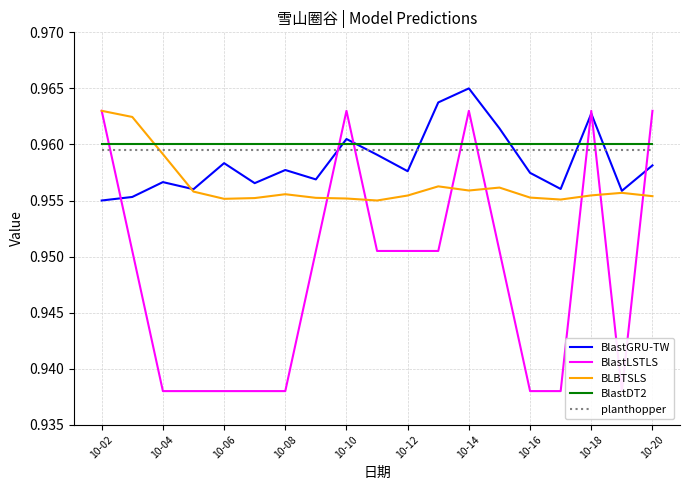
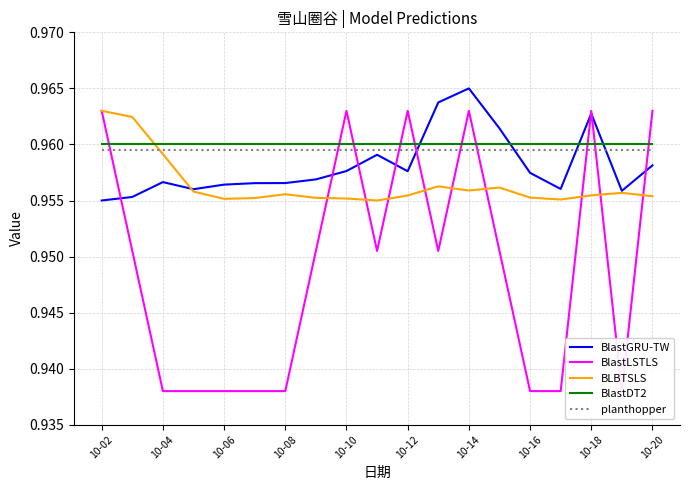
BlastGRU-TW, 10-06: 0.9583 -> 0.9564
BlastGRU-TW, 10-08: 0.9577 -> 0.9566
BlastGRU-TW, 10-10: 0.9605 -> 0.9576
BlastLSTLS, 10-12: 0.9505 -> 0.9630
